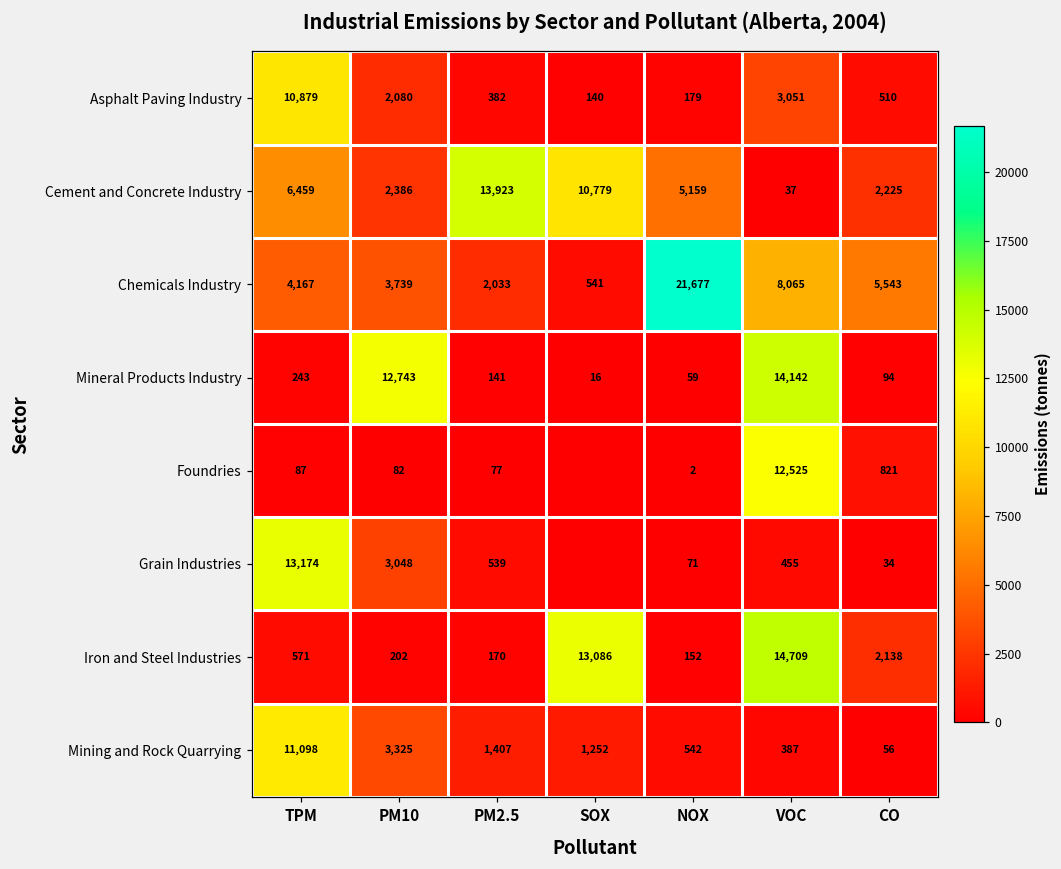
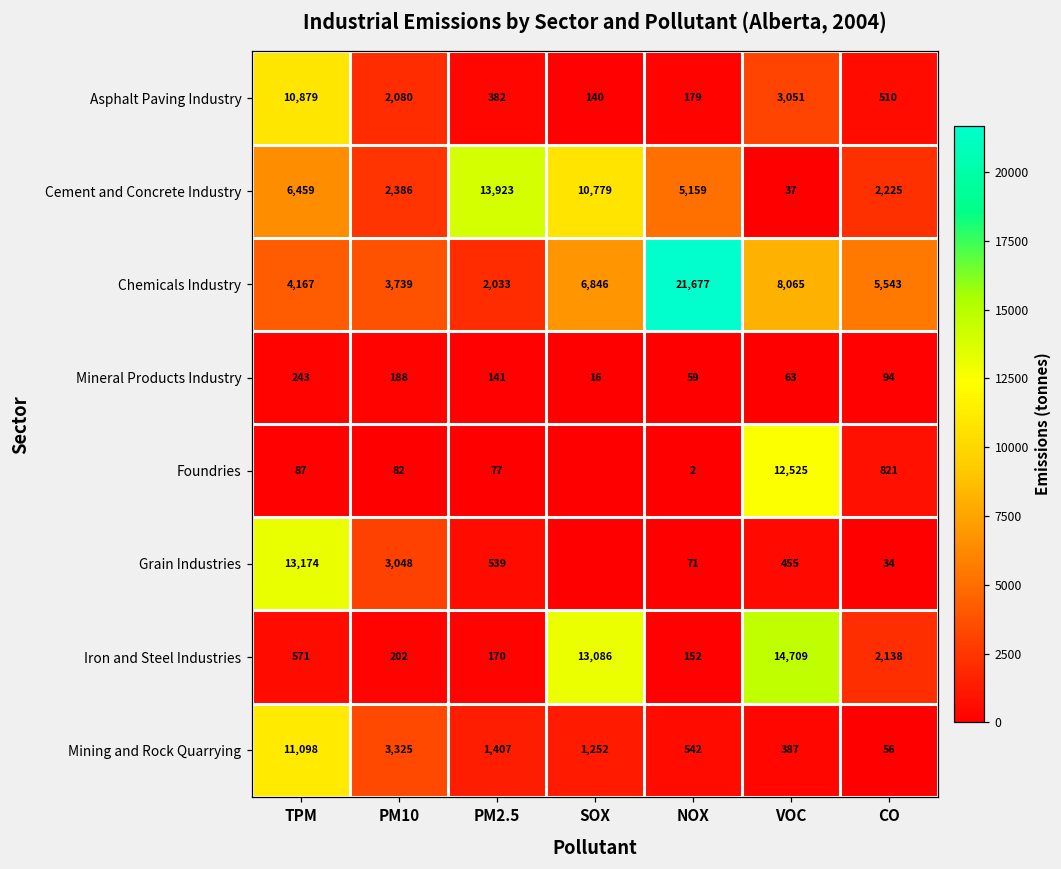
Chemicals Industry, SOX: 541 -> 6,846
Mineral Products Industry, PM10: 12,743 -> 188
Mineral Products Industry, VOC: 14,142 -> 63
